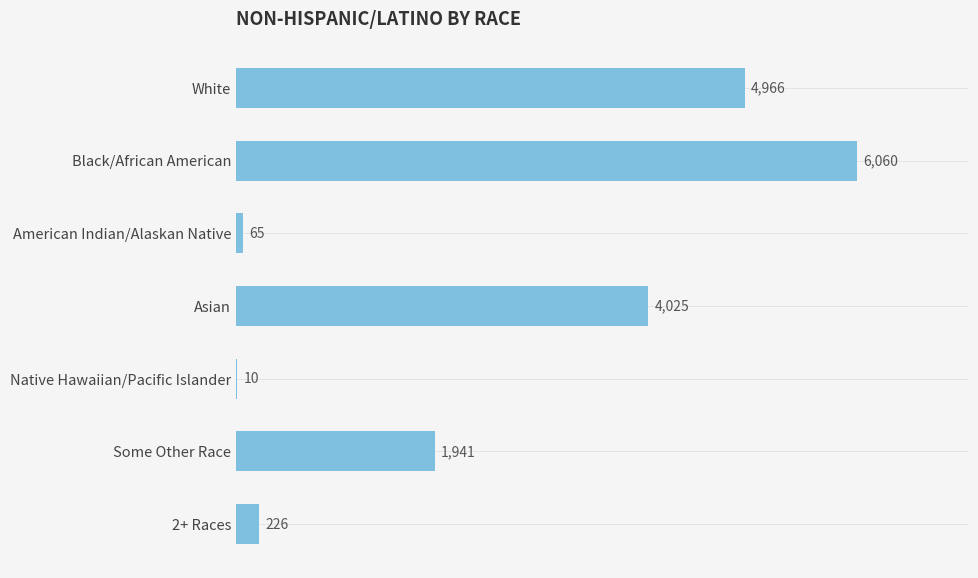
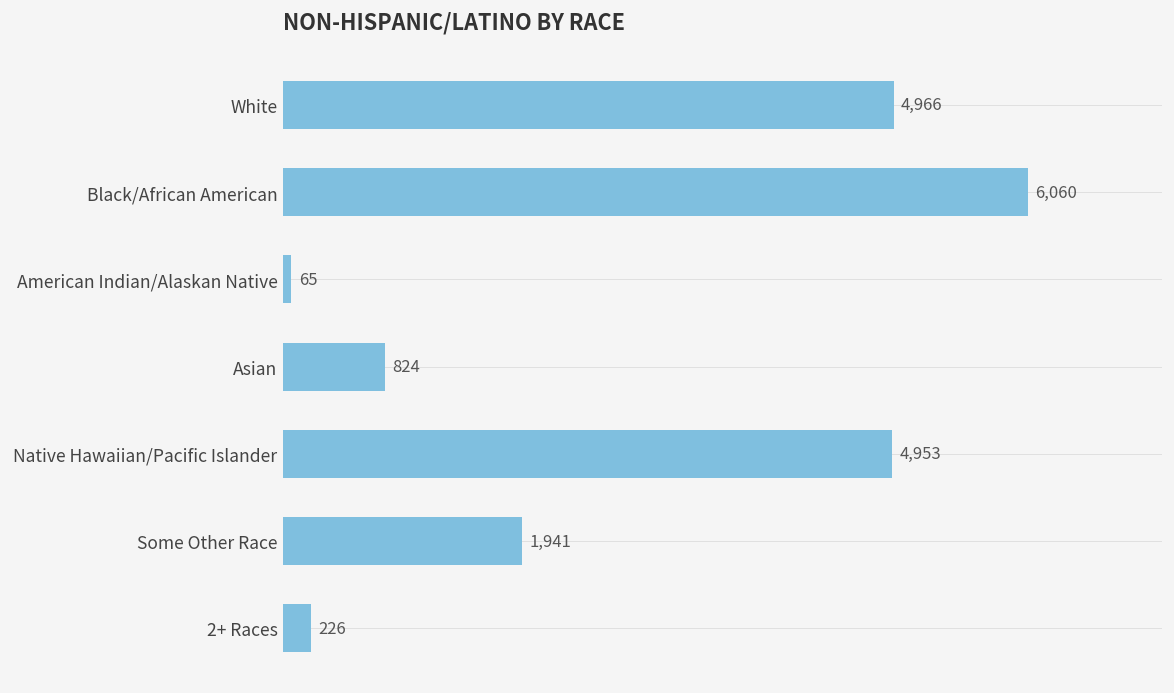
Asian: 4,025 -> 824
Native Hawaiian/Pacific Islander: 10 -> 4,953
